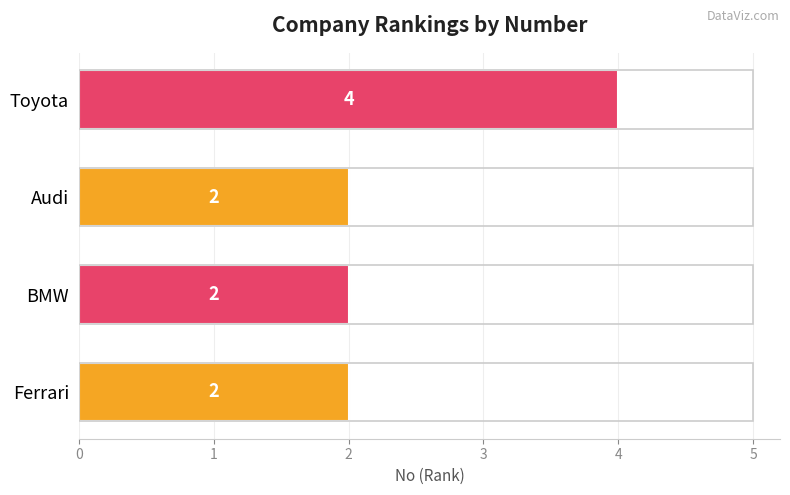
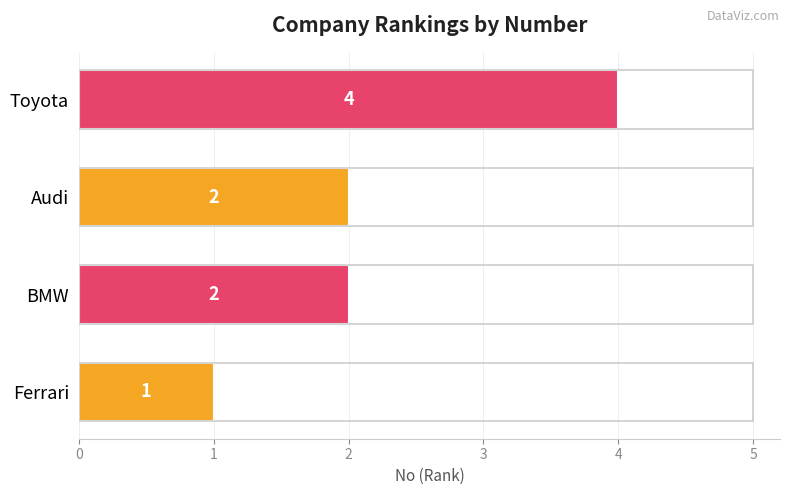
Ferrari: 2 -> 1
